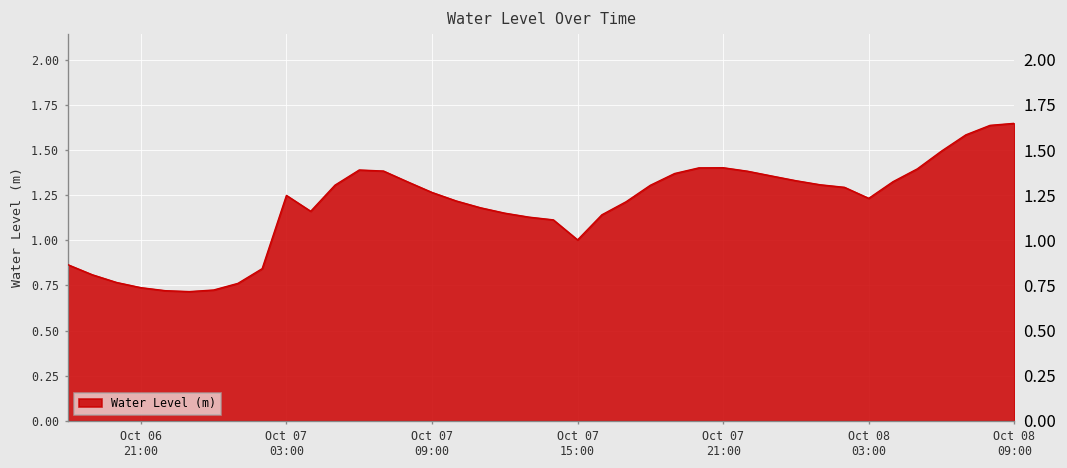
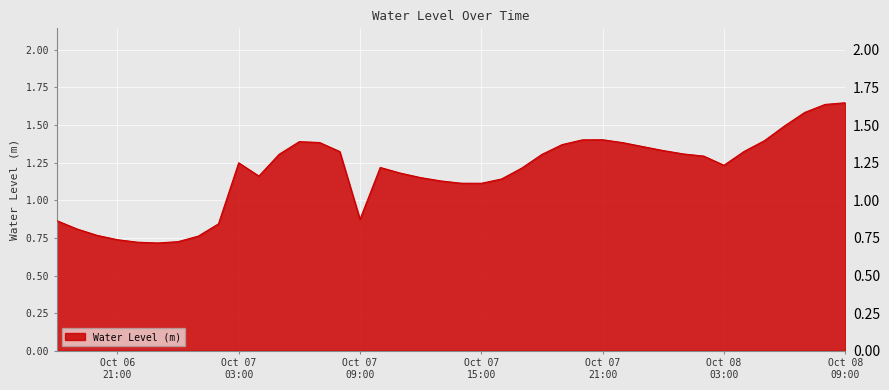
Oct 07 09:00: 1.27 -> 0.87
Oct 07 15:00: 1.00 -> 1.11
